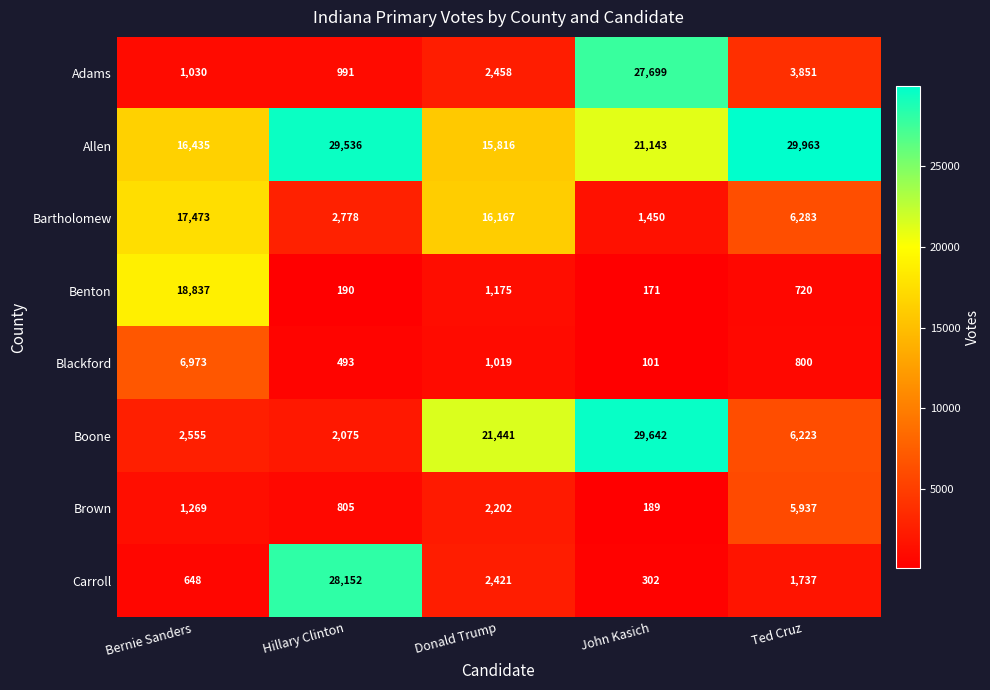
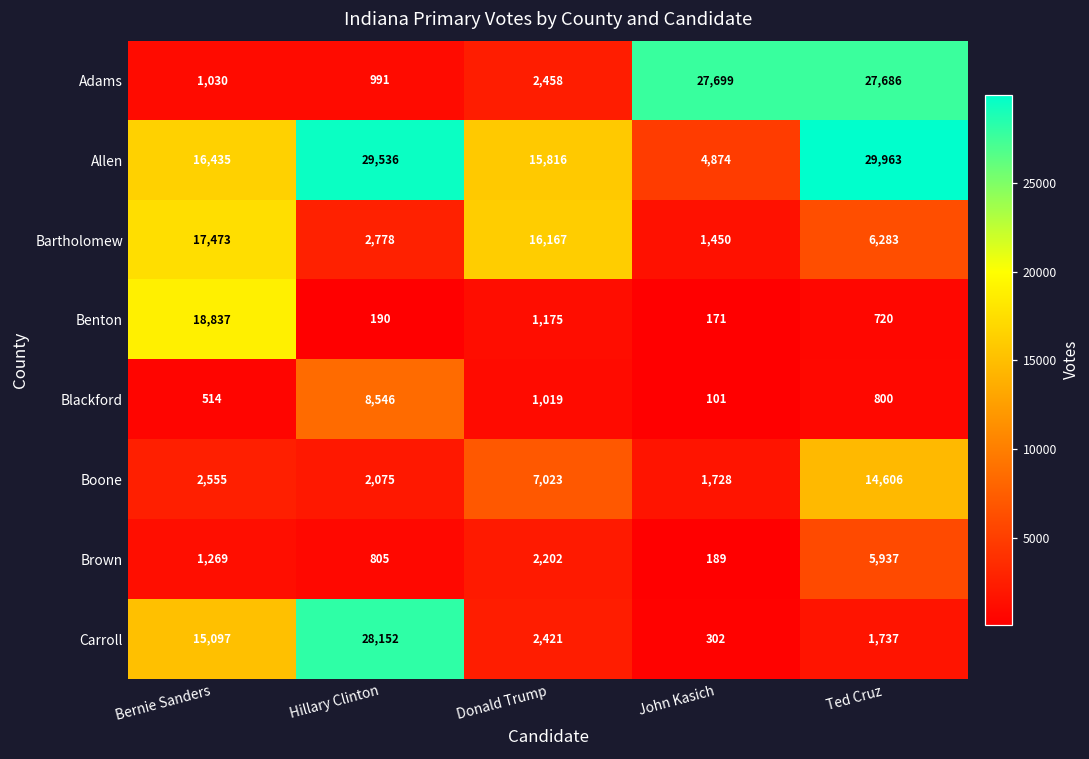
Adams, Ted Cruz: 3,851 -> 27,686
Allen, John Kasich: 21,143 -> 4,874
Blackford, Bernie Sanders: 6,973 -> 514
Blackford, Hillary Clinton: 493 -> 8,546
Boone, Donald Trump: 21,441 -> 7,023
Boone, John Kasich: 29,642 -> 1,728
Boone, Ted Cruz: 6,223 -> 14,606
Carroll, Bernie Sanders: 648 -> 15,097
